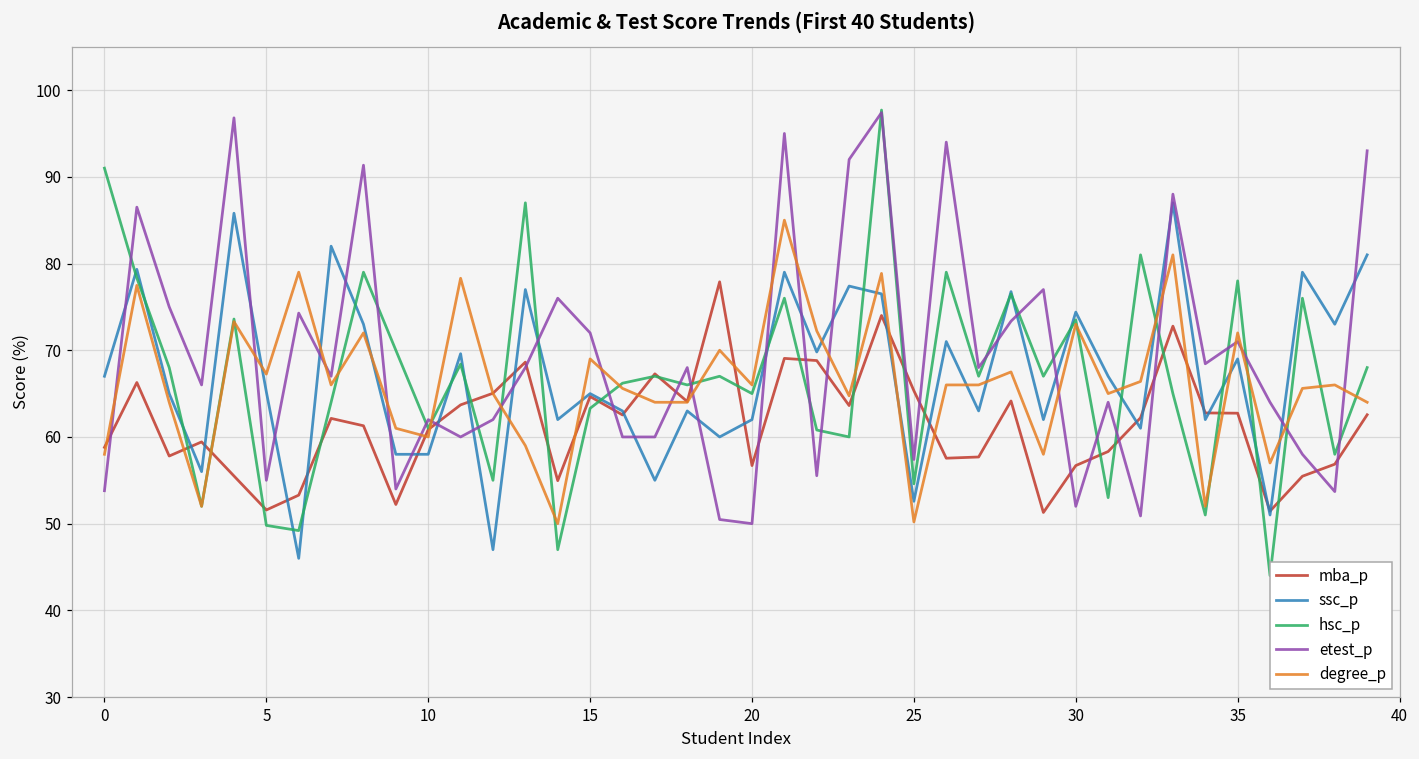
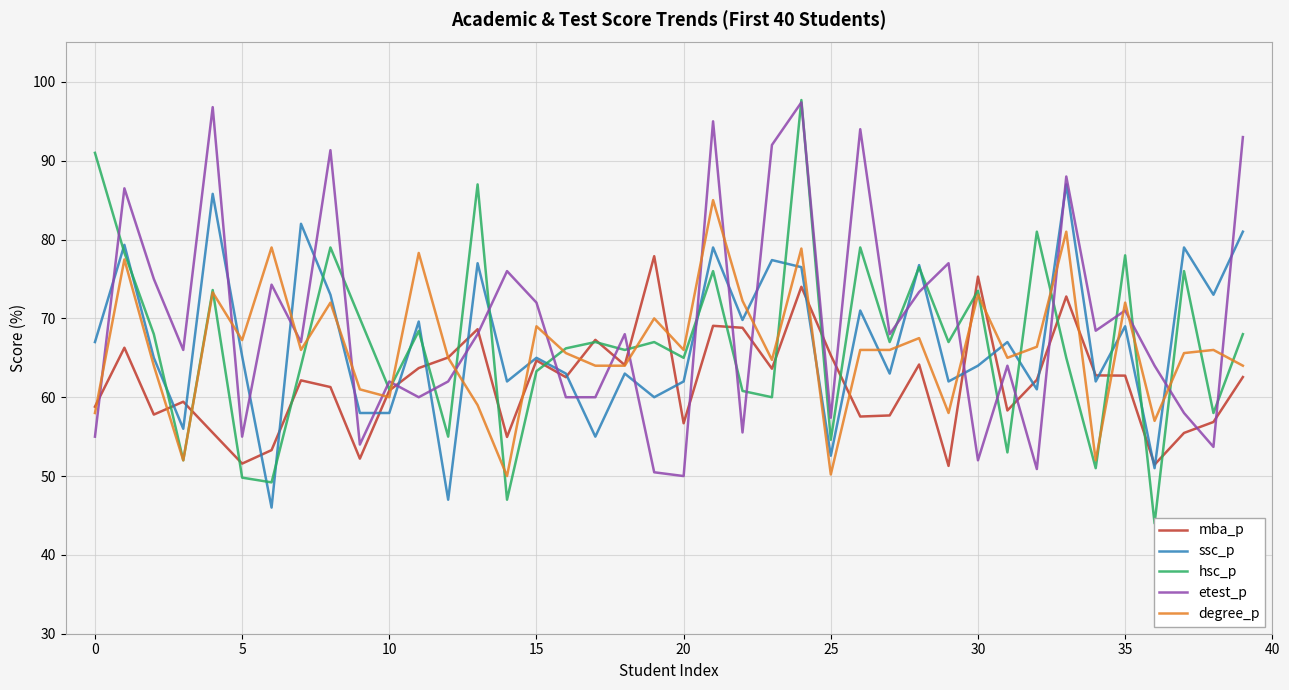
etest_p, 0: 54 -> 55
mba_p, 30: 57 -> 75
ssc_p, 30: 74 -> 64
